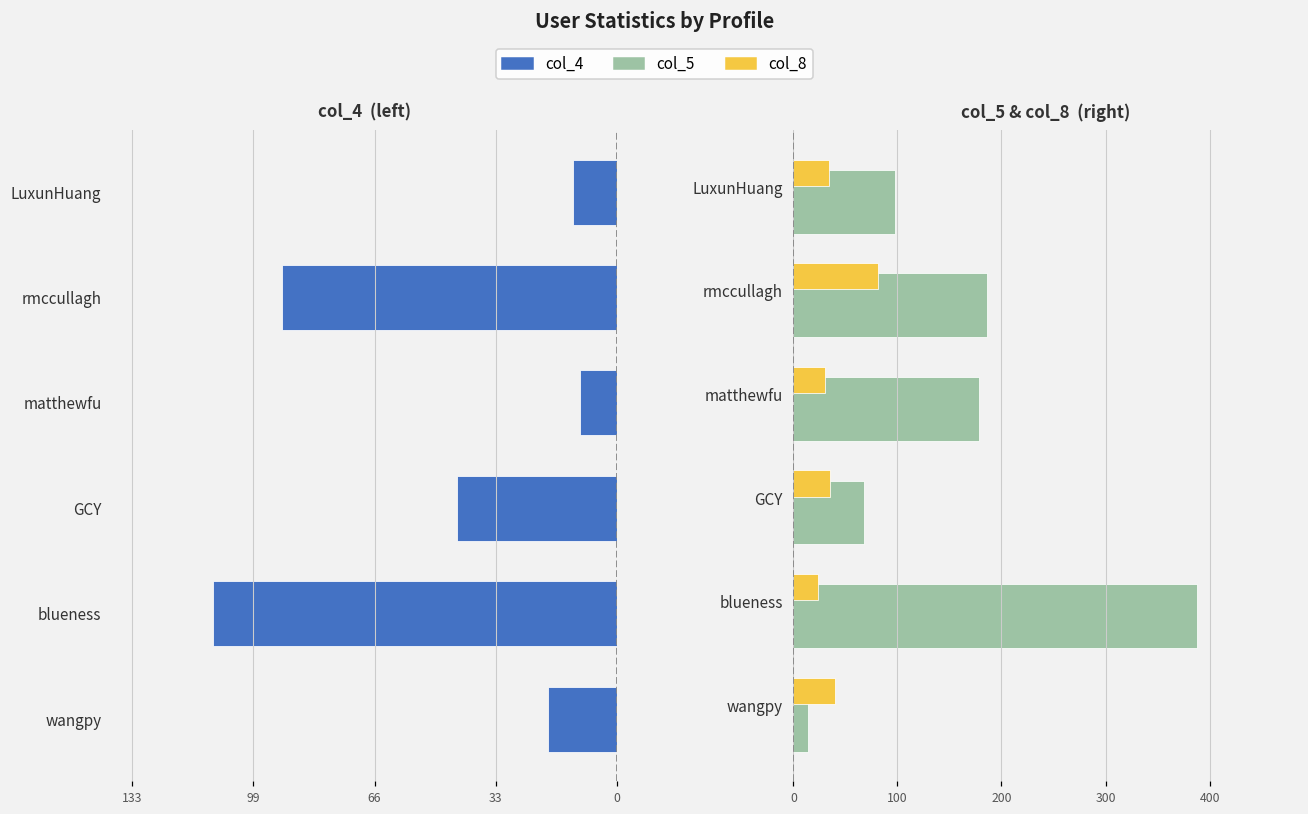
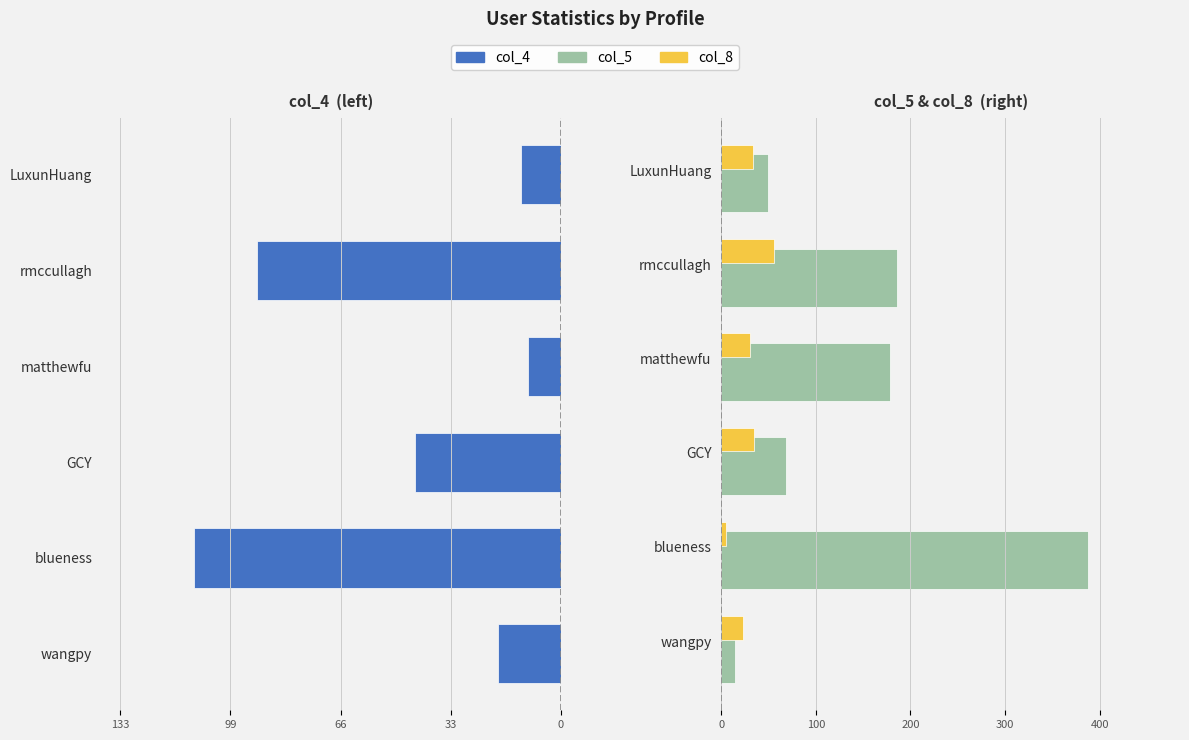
col_5 & col_8 (right), col_5, LuxunHuang: 100 -> 50
col_5 & col_8 (right), col_8, rmccullagh: 80 -> 60
col_5 & col_8 (right), col_8, blueness: 20 -> 10
col_5 & col_8 (right), col_8, wangpy: 40 -> 20
